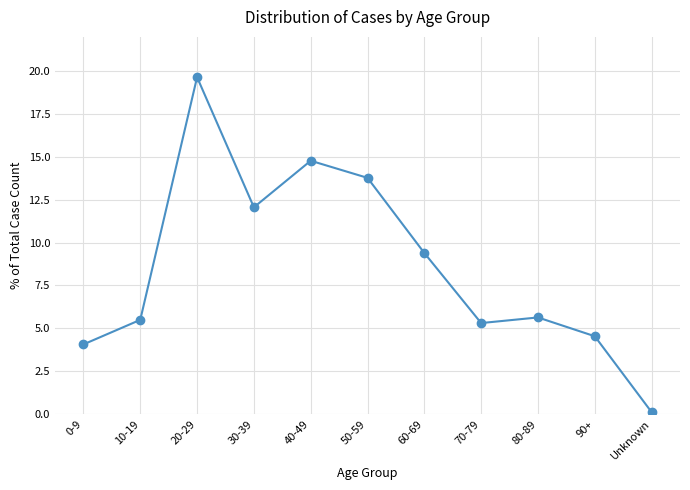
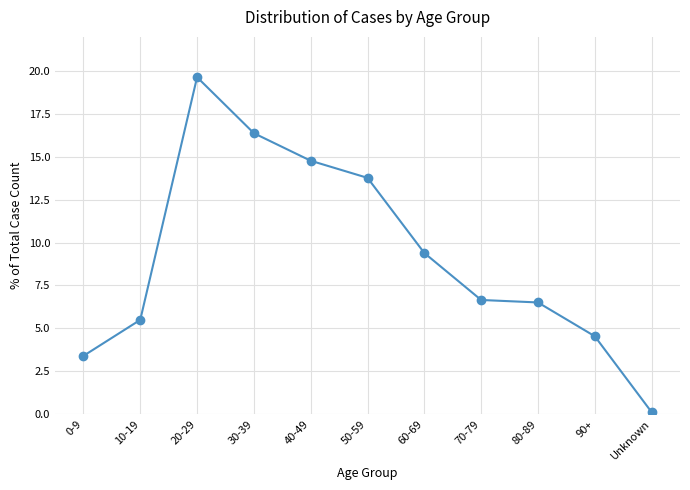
0-9: 4.1 -> 3.4
30-39: 12.1 -> 16.4
70-79: 5.3 -> 6.7
80-89: 5.6 -> 6.5
